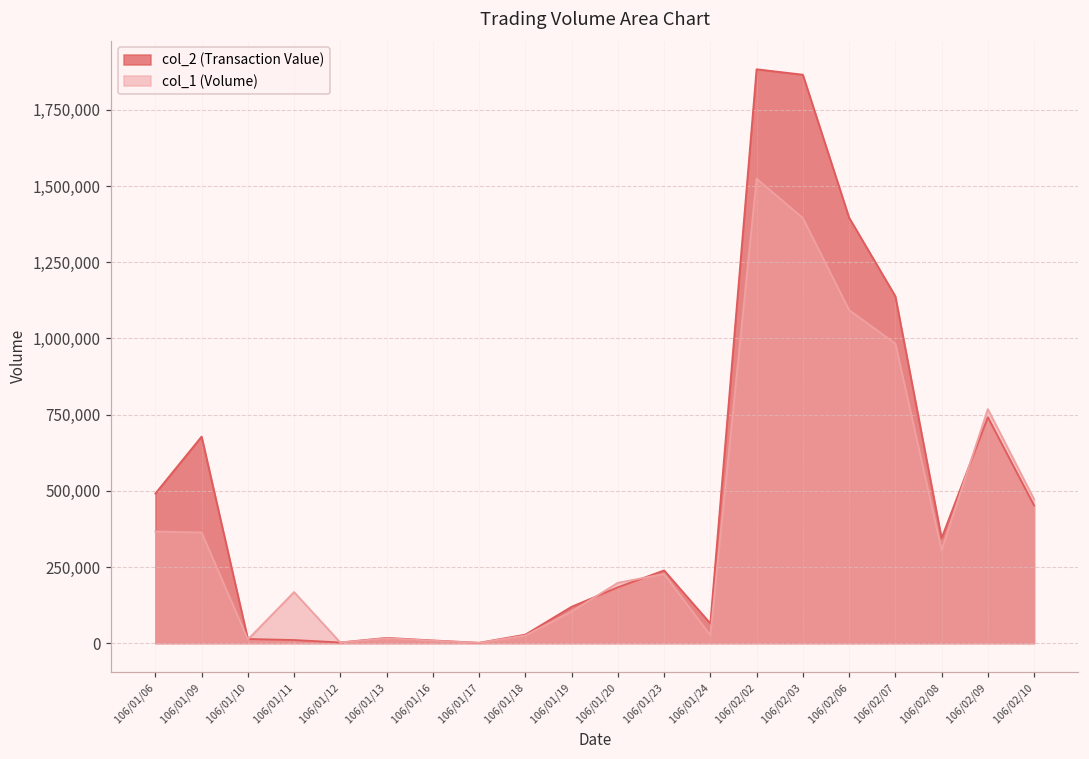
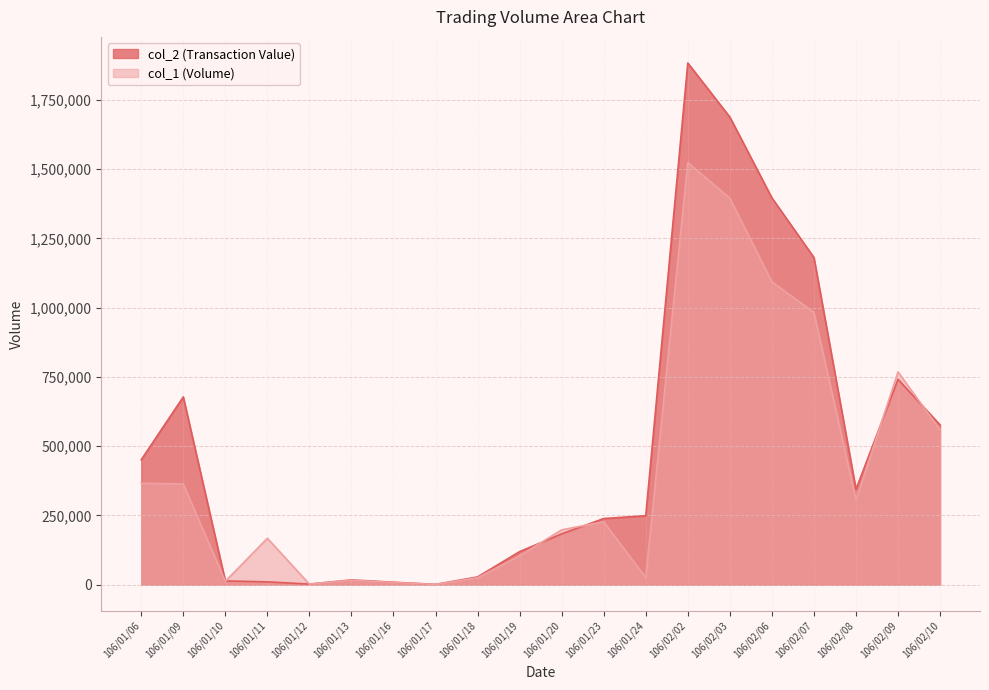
col_2 (Transaction Value), 106/01/06: 490,000 -> 450,000
col_2 (Transaction Value), 106/01/24: 60,000 -> 250,000
col_2 (Transaction Value), 106/02/03: 1,870,000 -> 1,690,000
col_2 (Transaction Value), 106/02/07: 1,140,000 -> 1,180,000
col_2 (Transaction Value), 106/02/10: 450,000 -> 580,000
col_1 (Volume), 106/02/10: 470,000 -> 560,000
